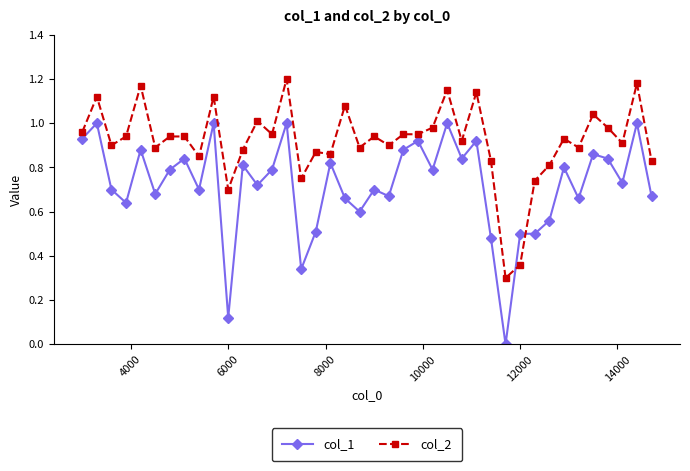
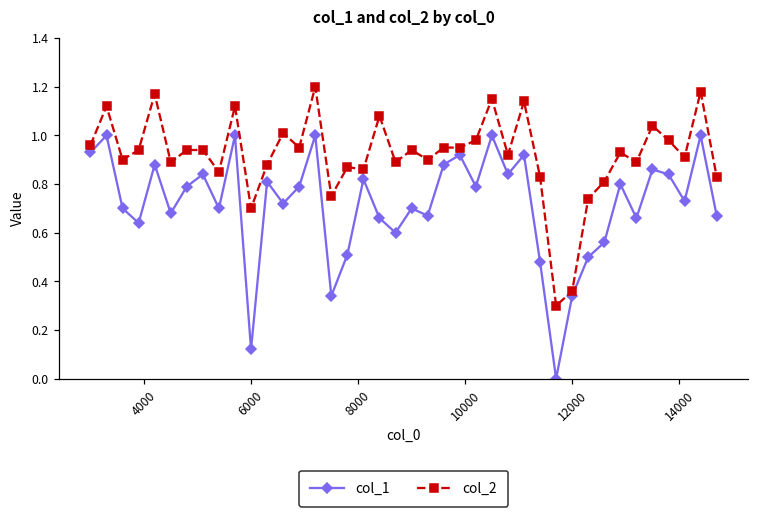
col_1, 12000: 0.50 -> 0.34
